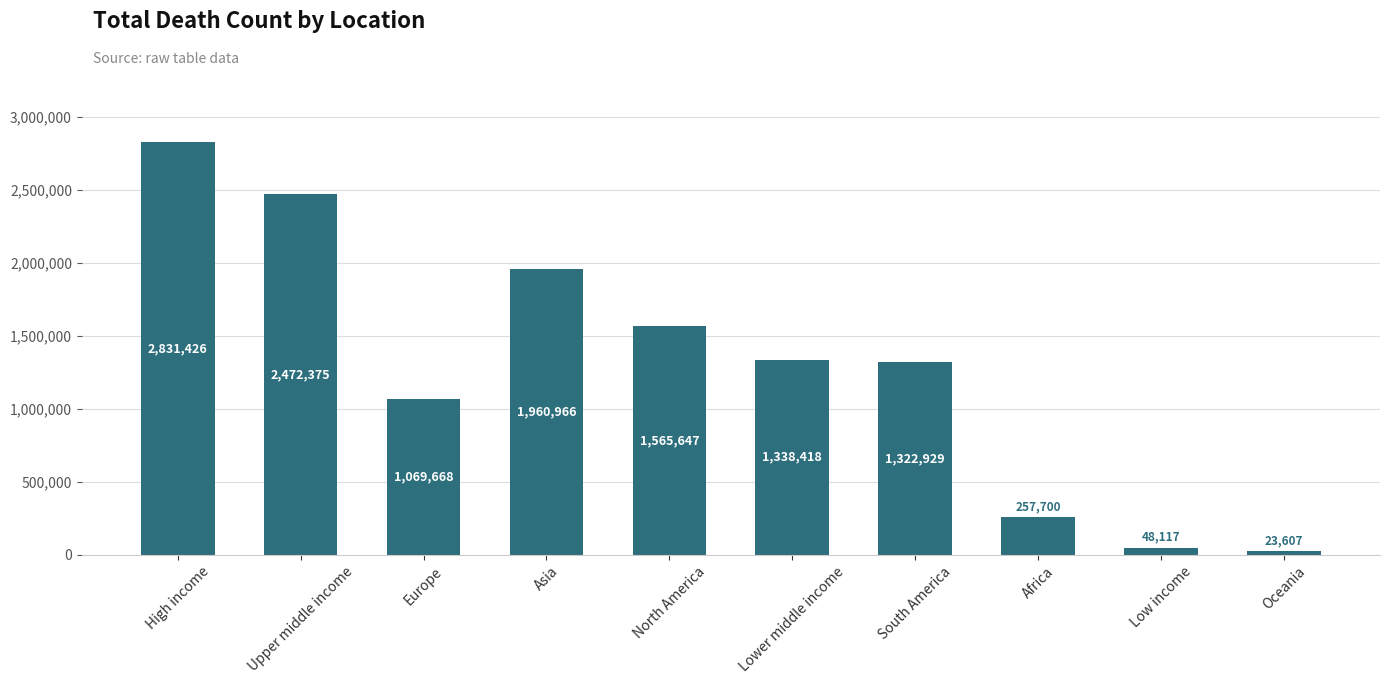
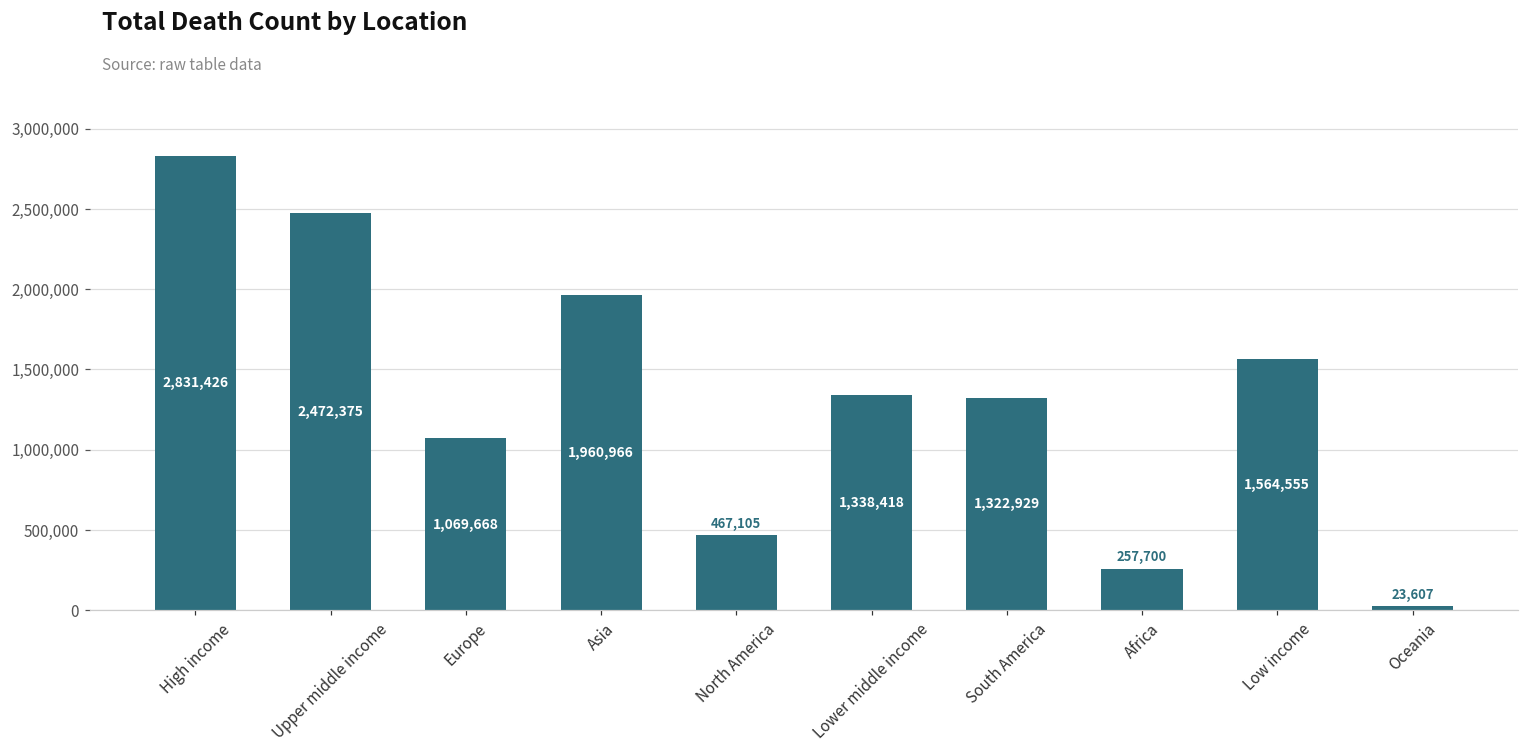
North America: 1,565,647 -> 467,105
Low income: 48,117 -> 1,564,555
